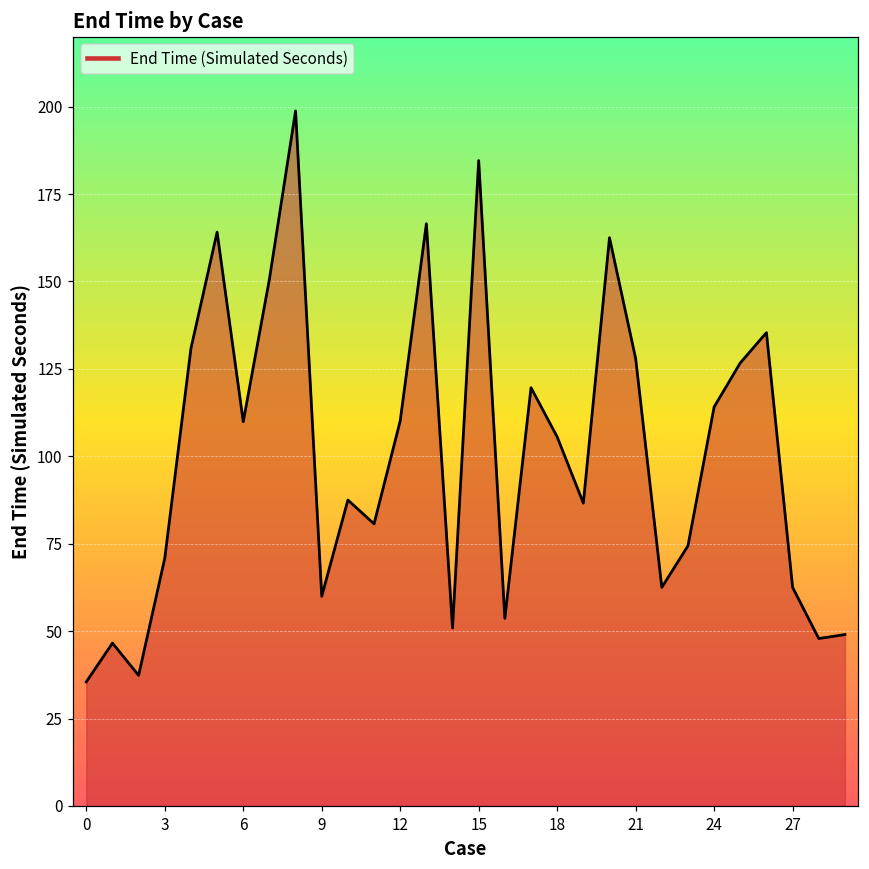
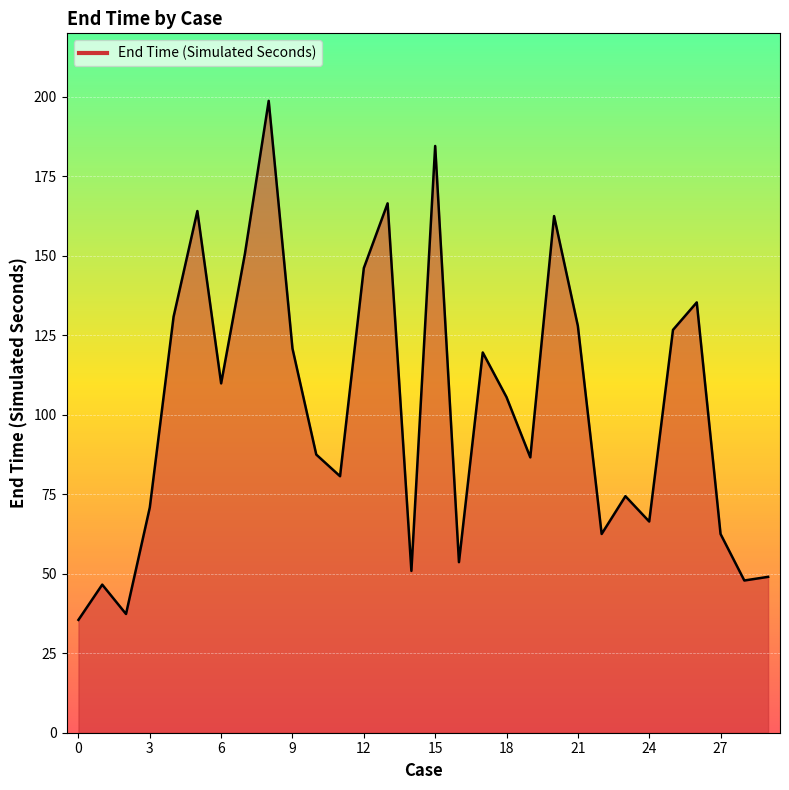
9: 60 -> 121
12: 110 -> 146
24: 114 -> 66
